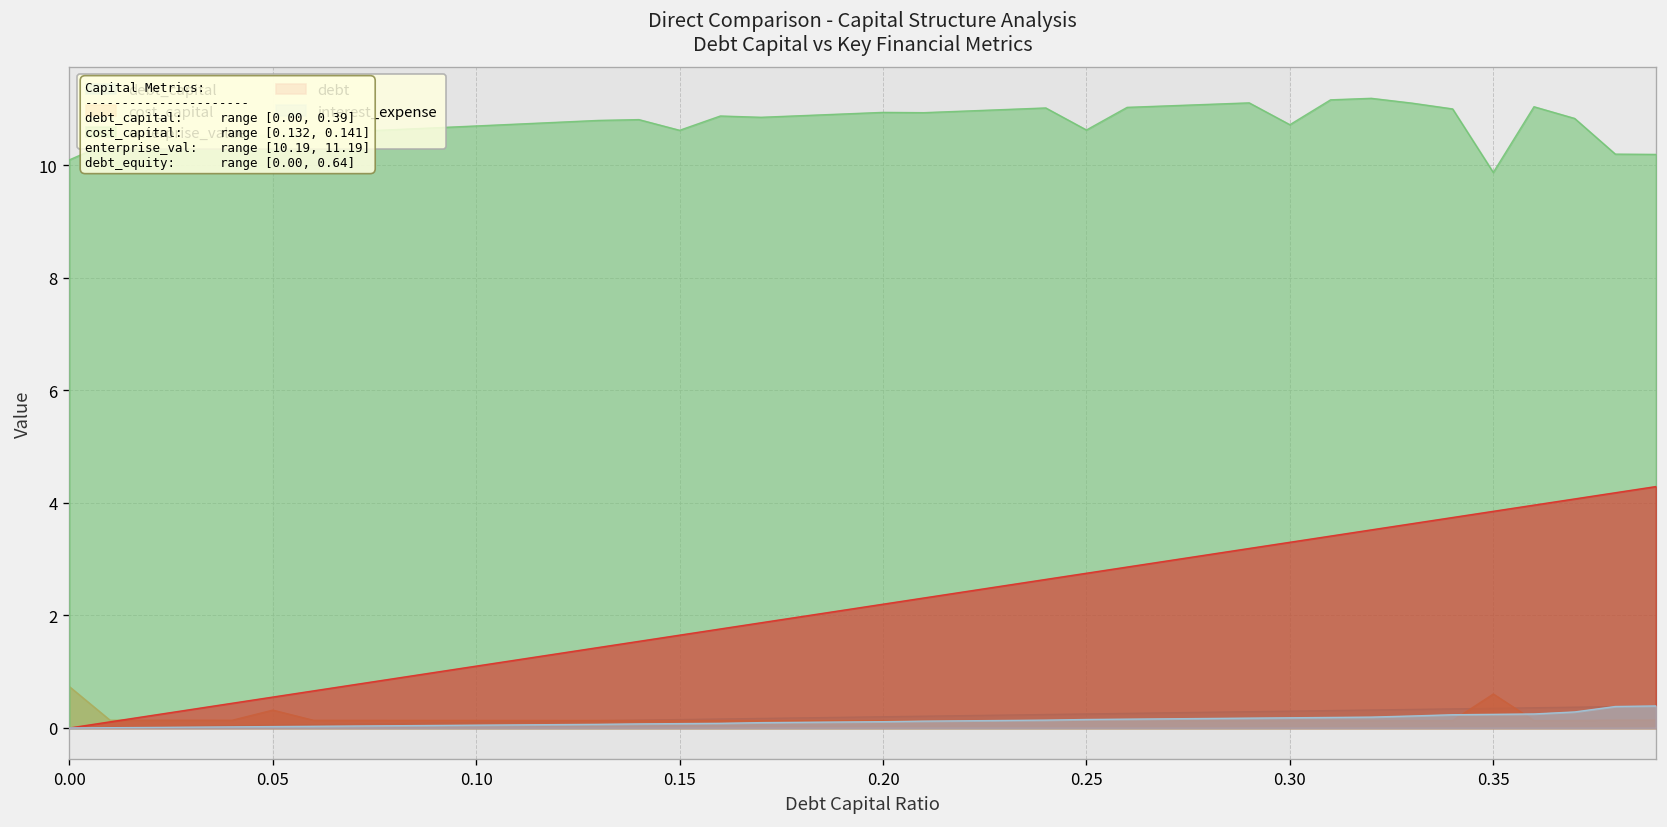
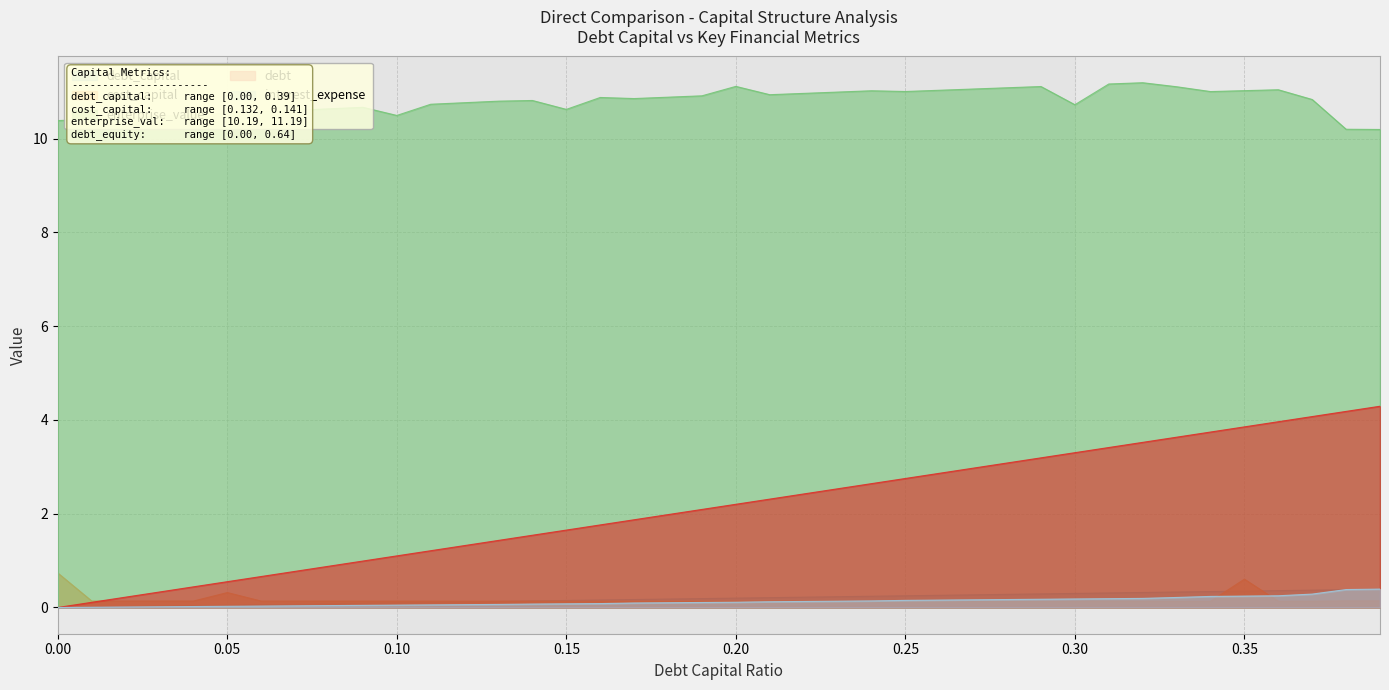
enterprise_value, 0.00: 10.1 -> 10.4
enterprise_value, 0.10: 10.7 -> 10.5
enterprise_value, 0.20: 10.9 -> 11.1
enterprise_value, 0.25: 10.6 -> 11.0
enterprise_value, 0.35: 9.9 -> 11.0
